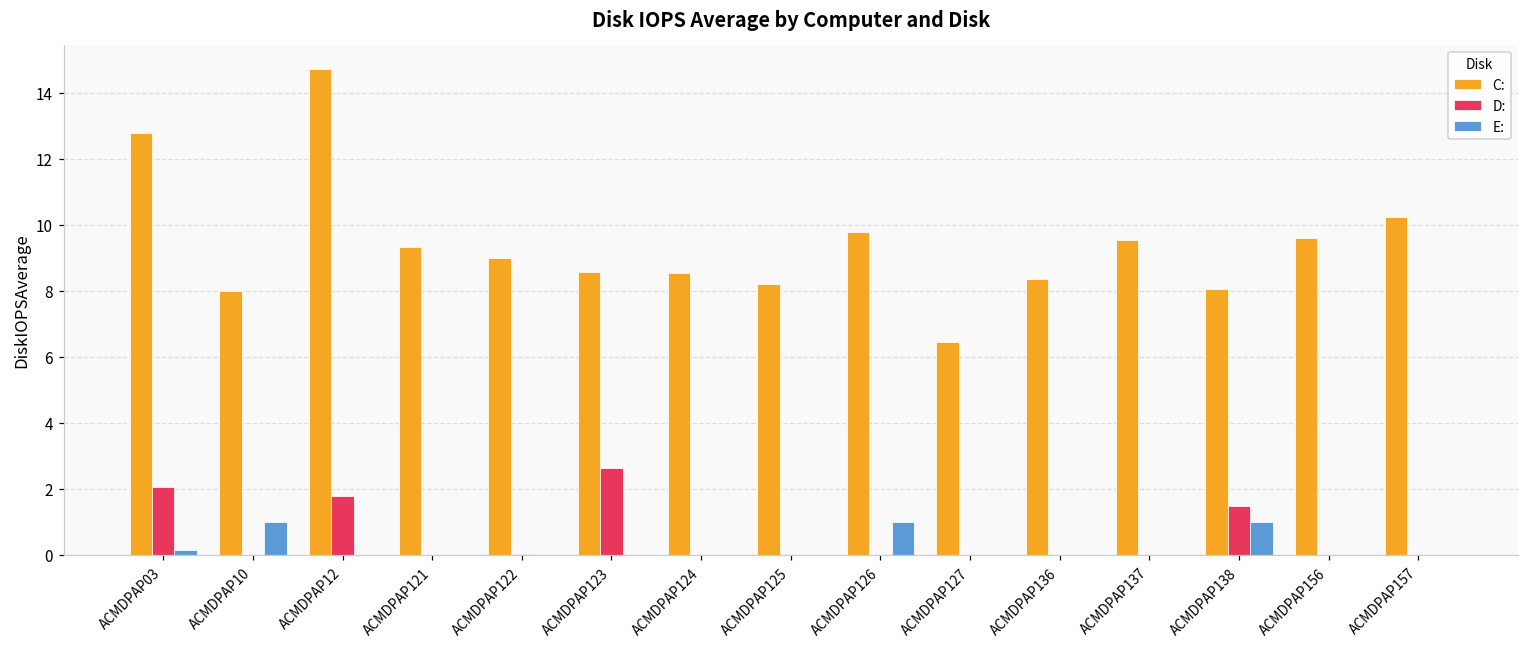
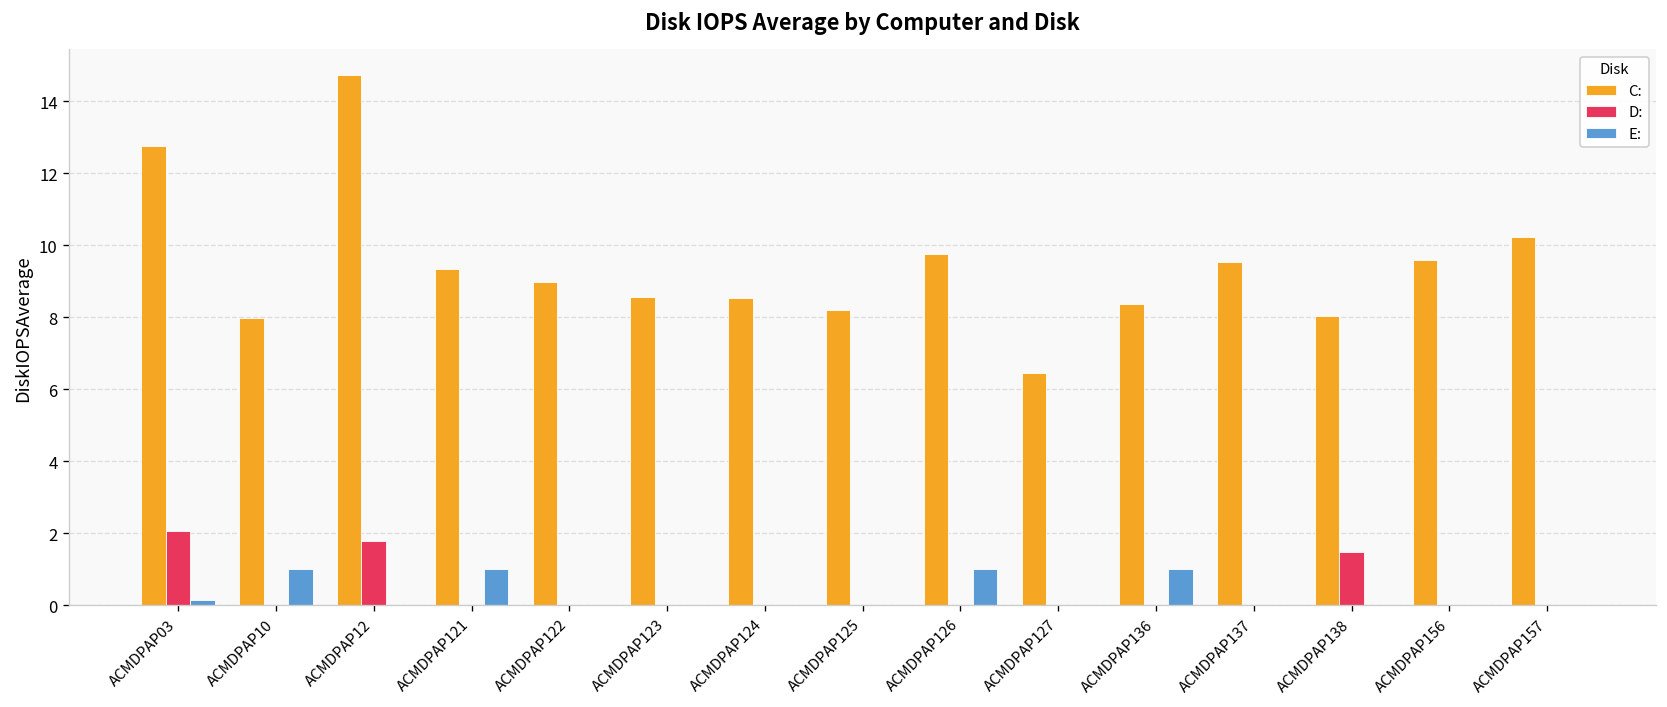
E:, ACMDPAP121: 0 -> 1
D:, ACMDPAP123: 2.6 -> 0.0
E:, ACMDPAP136: 0 -> 1
E:, ACMDPAP138: 1 -> 0
